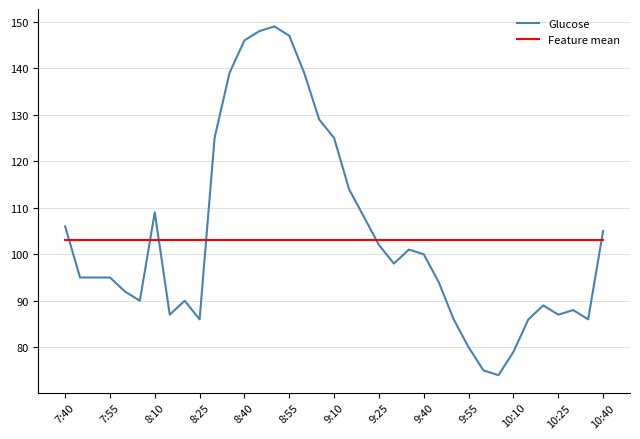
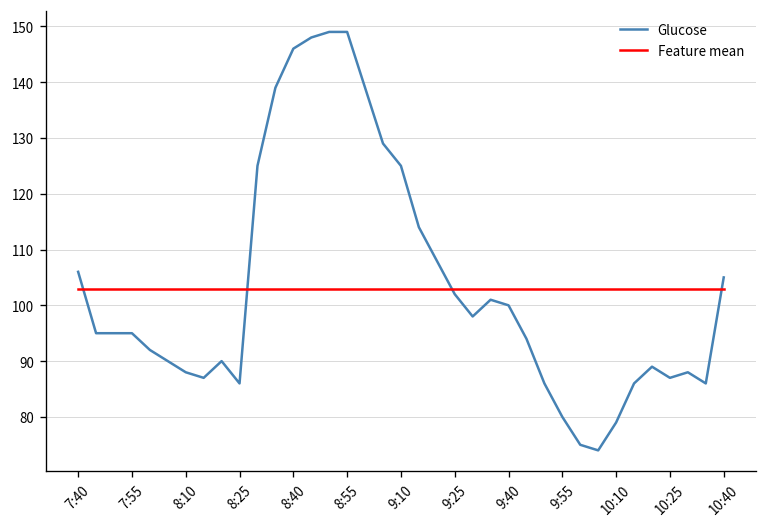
Glucose, 8:10: 109 -> 88
Glucose, 8:55: 147 -> 149
